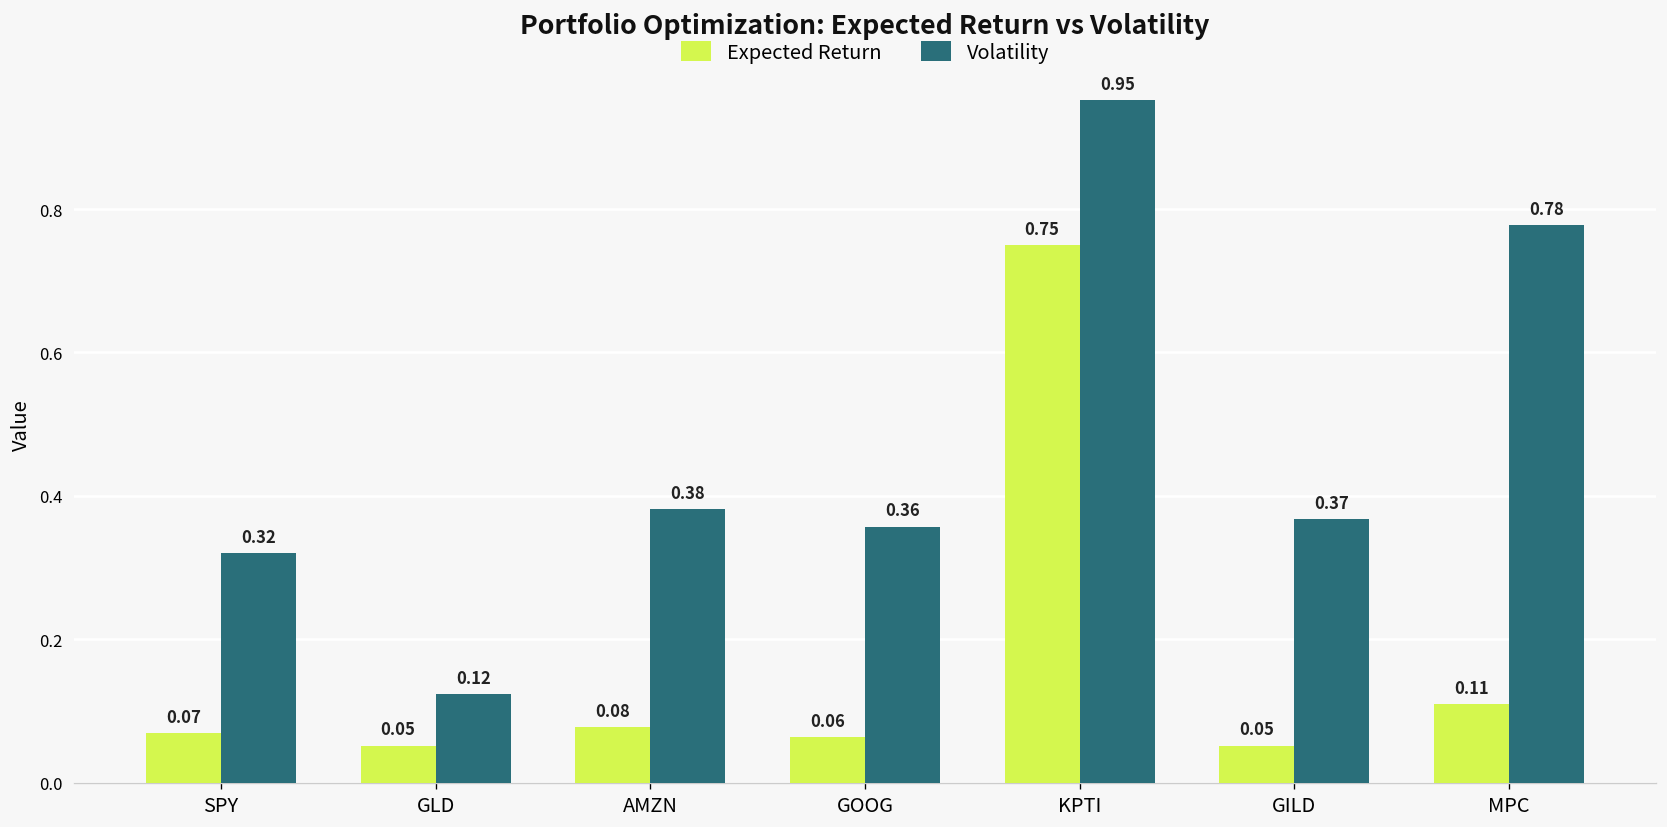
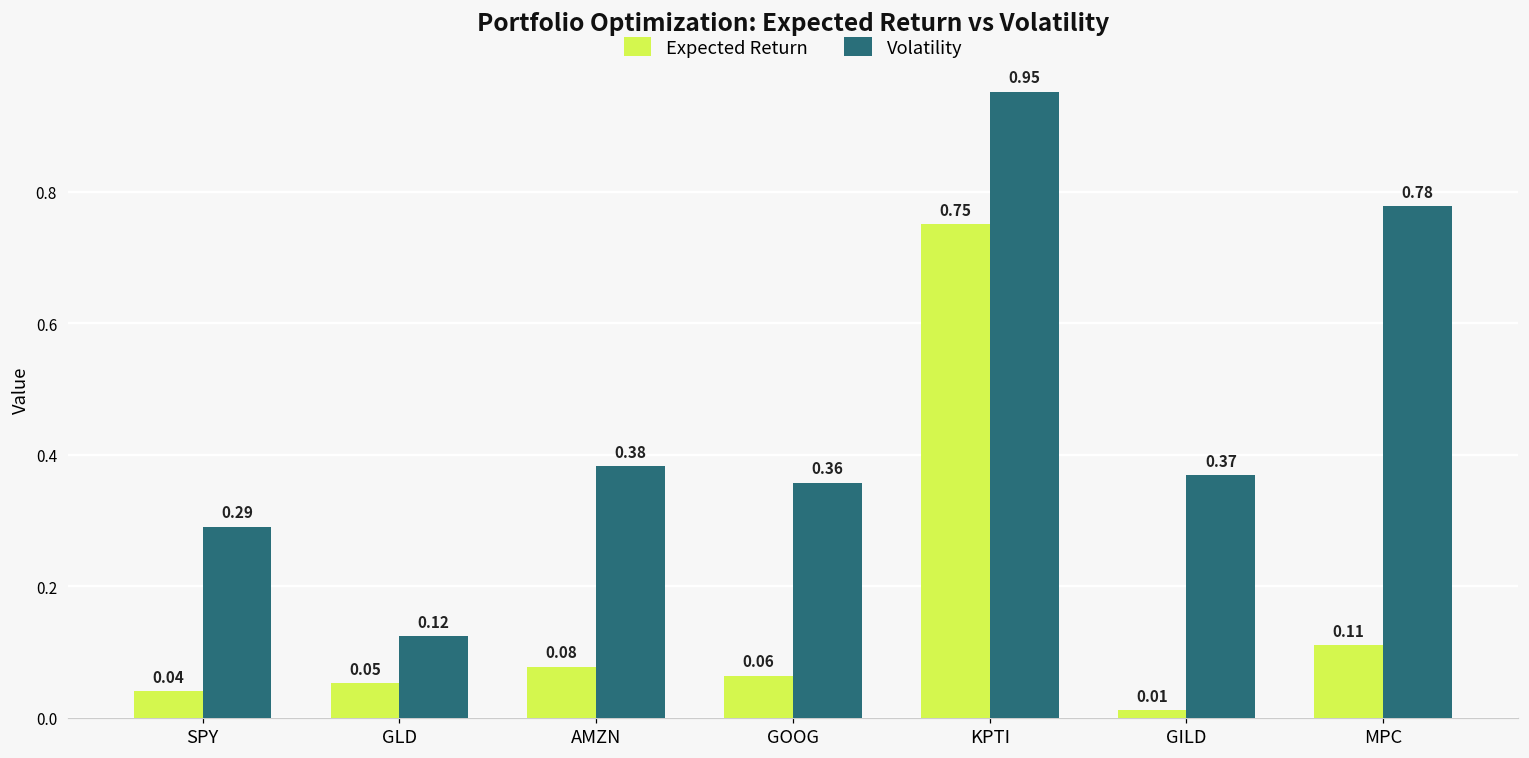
Expected Return, SPY: 0.07 -> 0.04
Volatility, SPY: 0.32 -> 0.29
Expected Return, GILD: 0.05 -> 0.01
